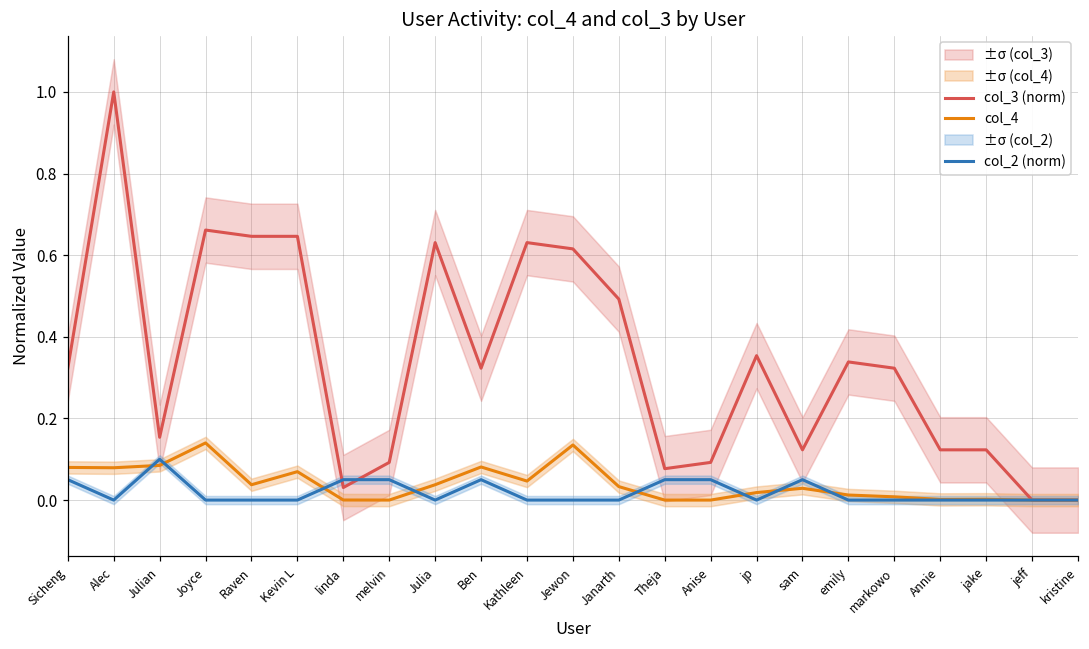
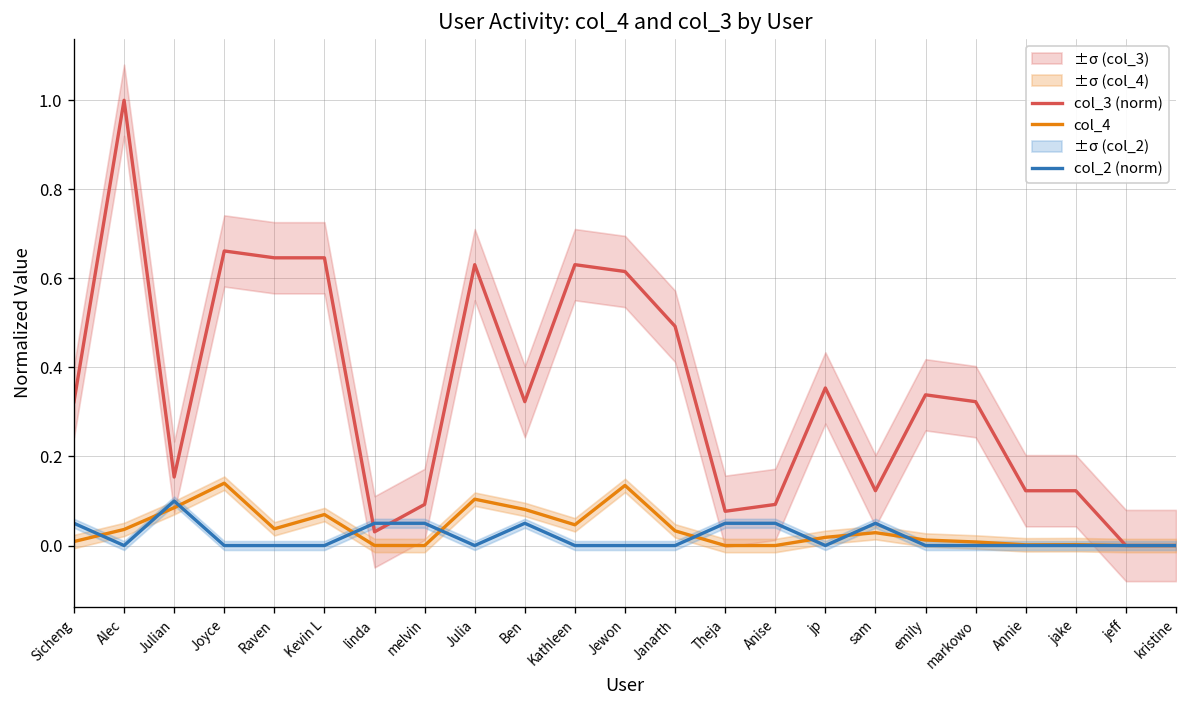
col_4, Sicheng: 0.08 -> 0.01
col_4, Alec: 0.08 -> 0.04
col_4, Julia: 0.04 -> 0.10
